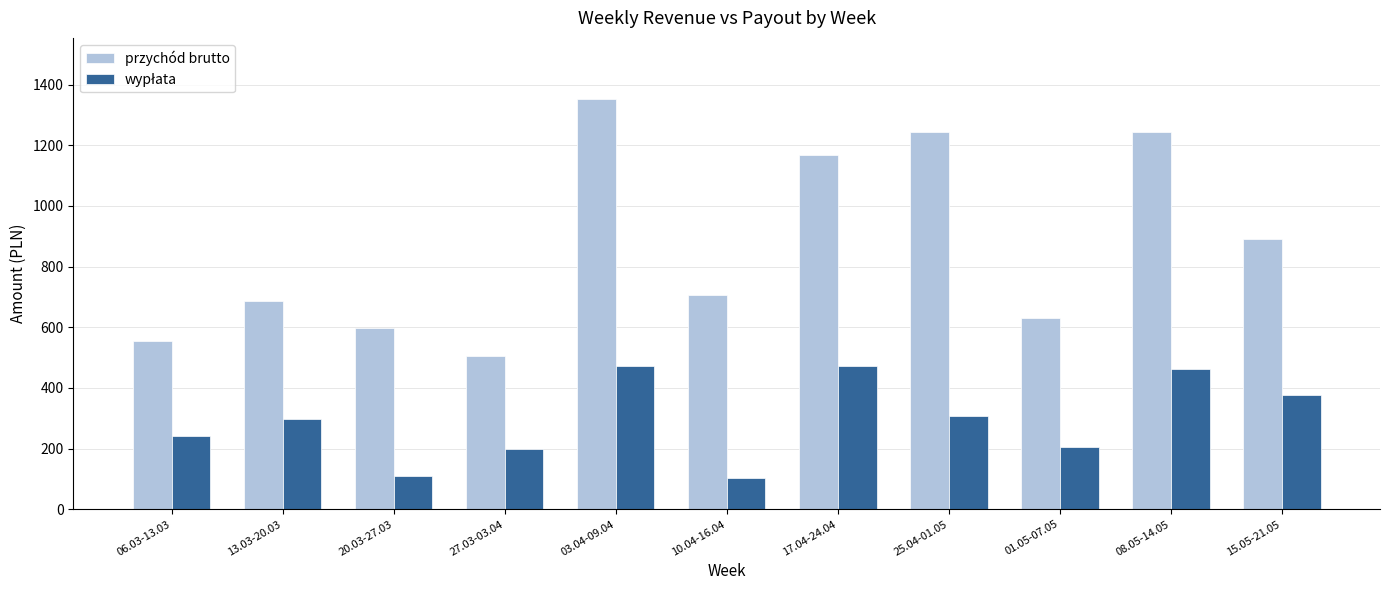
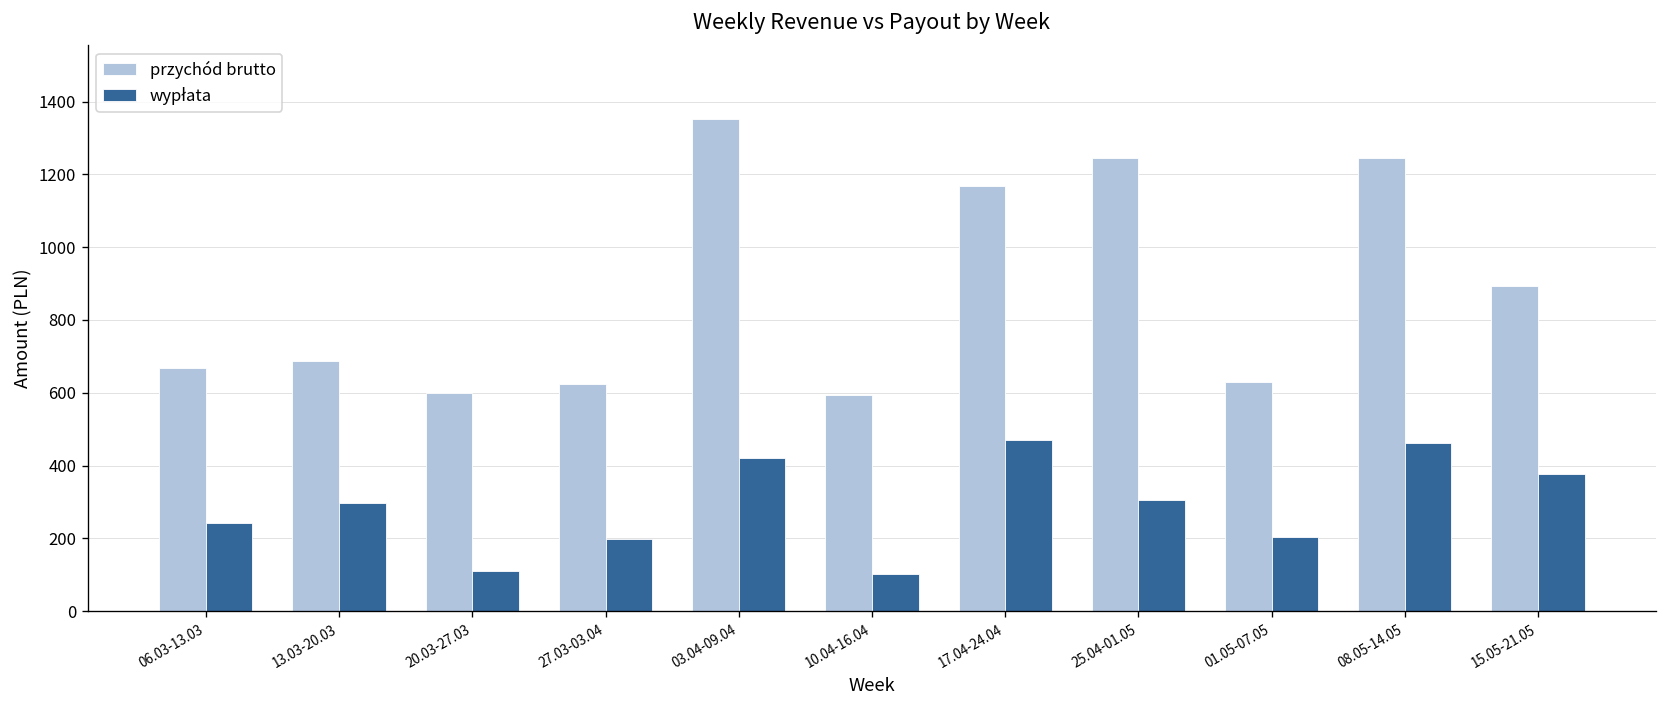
przychód brutto, 06.03-13.03: 550 -> 670
przychód brutto, 27.03-03.04: 500 -> 620
wypłata, 03.04-09.04: 470 -> 420
przychód brutto, 10.04-16.04: 710 -> 590
